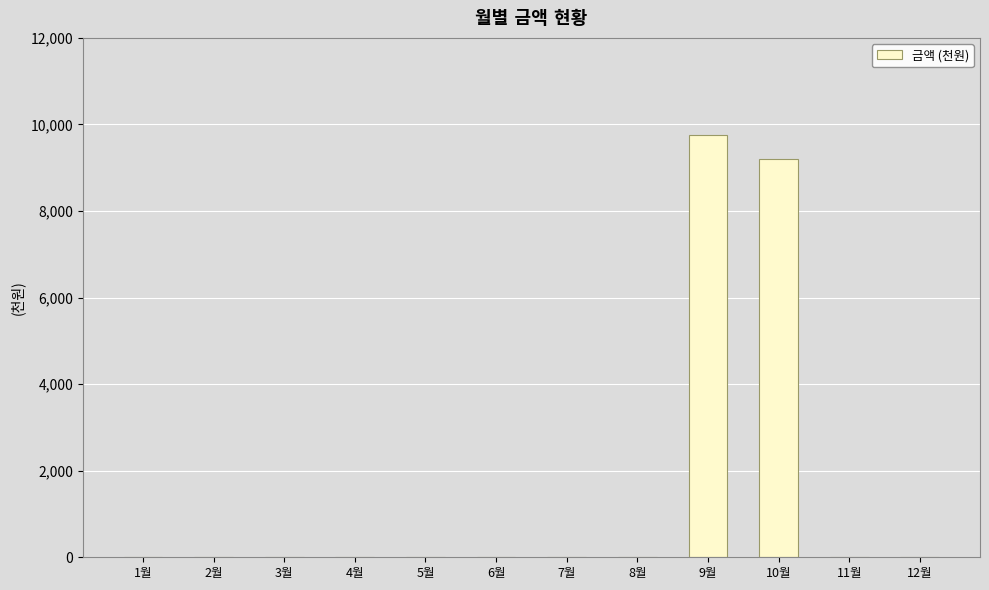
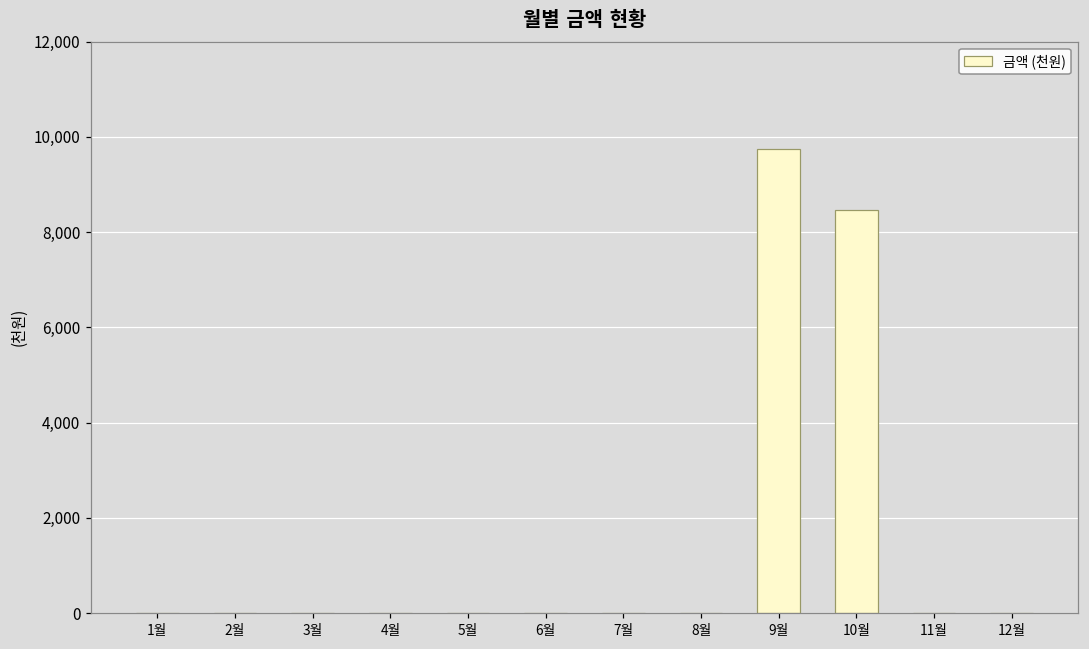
10월: 9,200 -> 8,500
